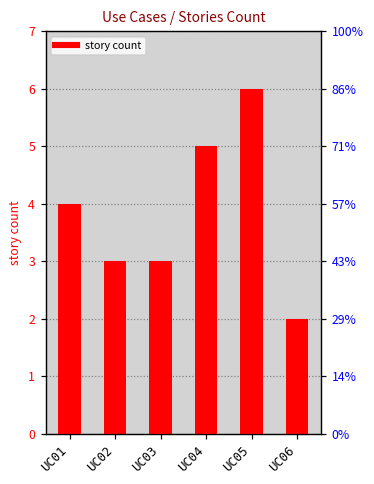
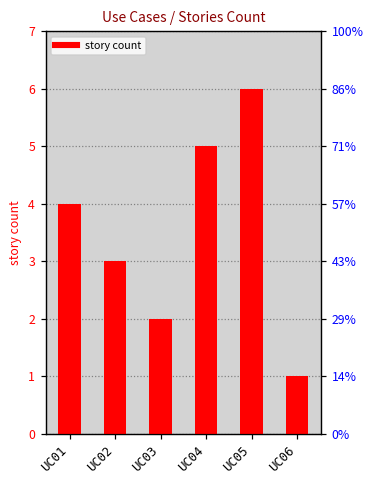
UC03: 3 -> 2
UC06: 2 -> 1
